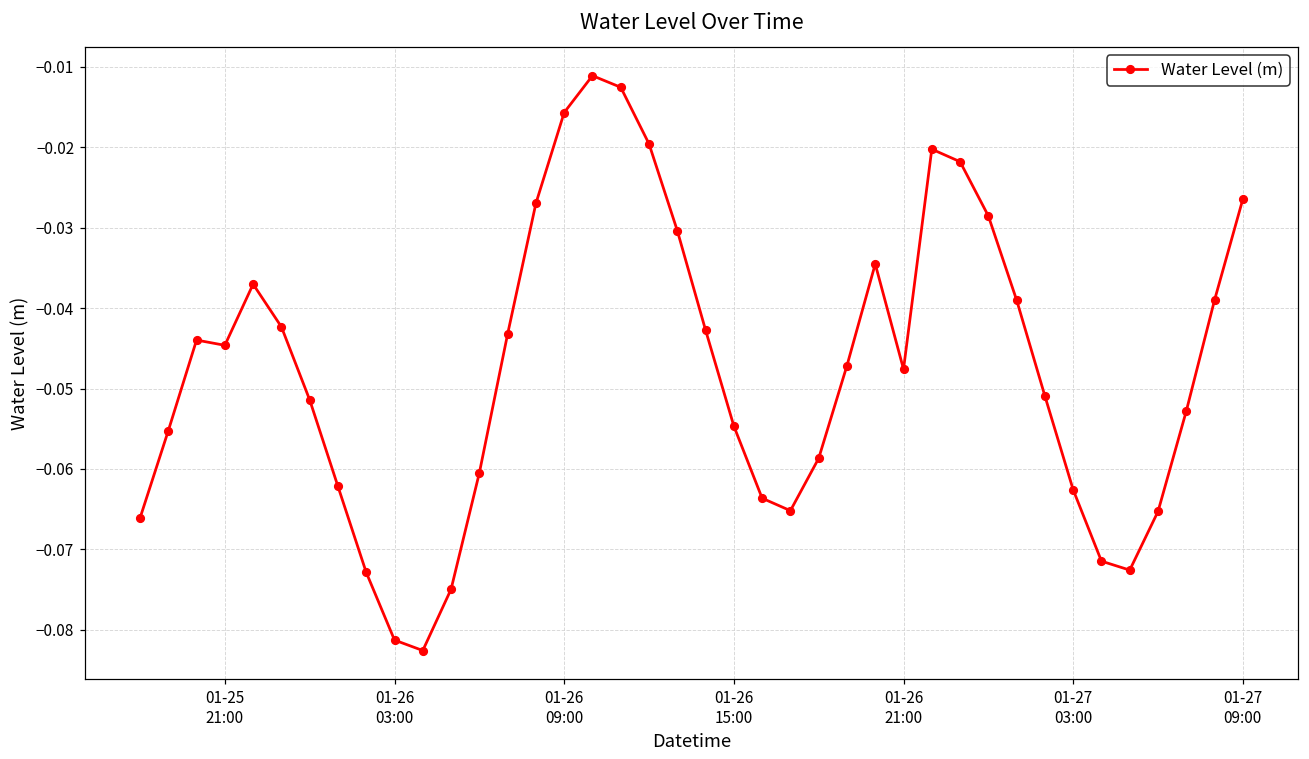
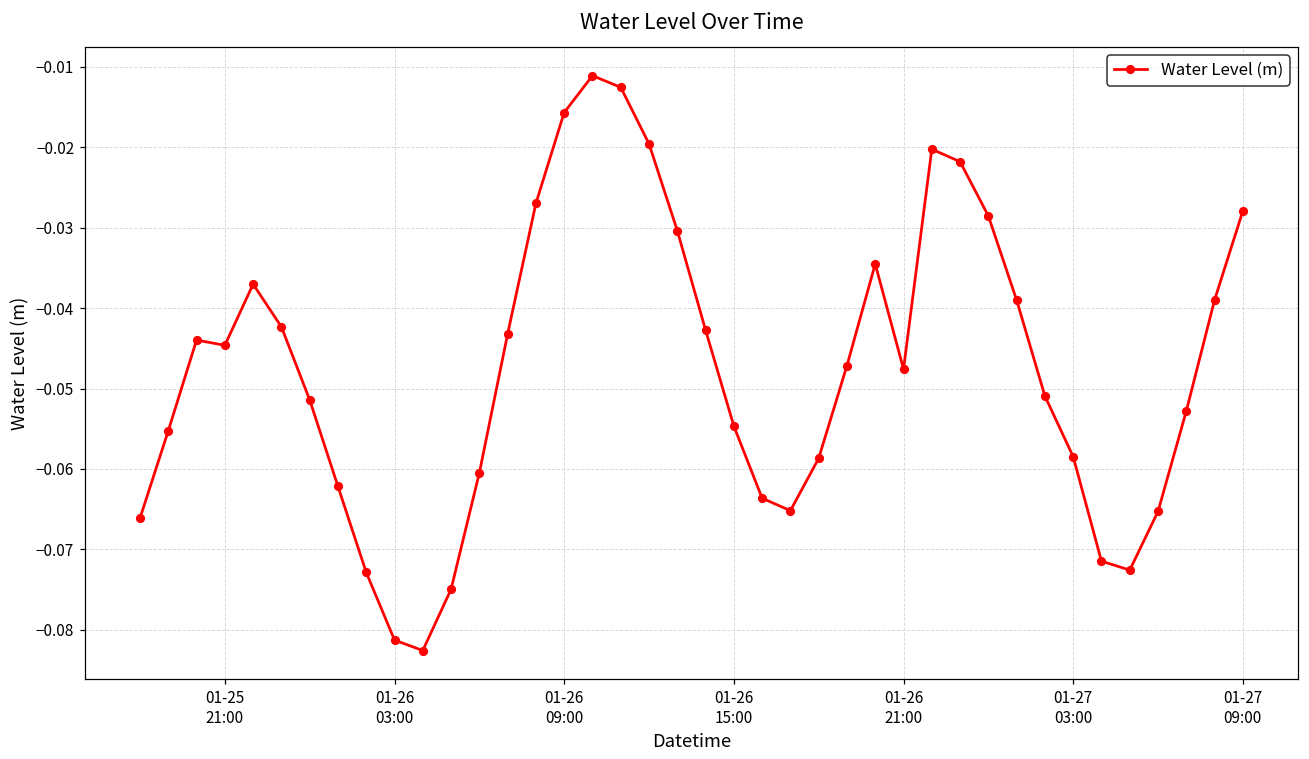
01-27 03:00: -0.063 -> -0.058
01-27 09:00: -0.026 -> -0.028
